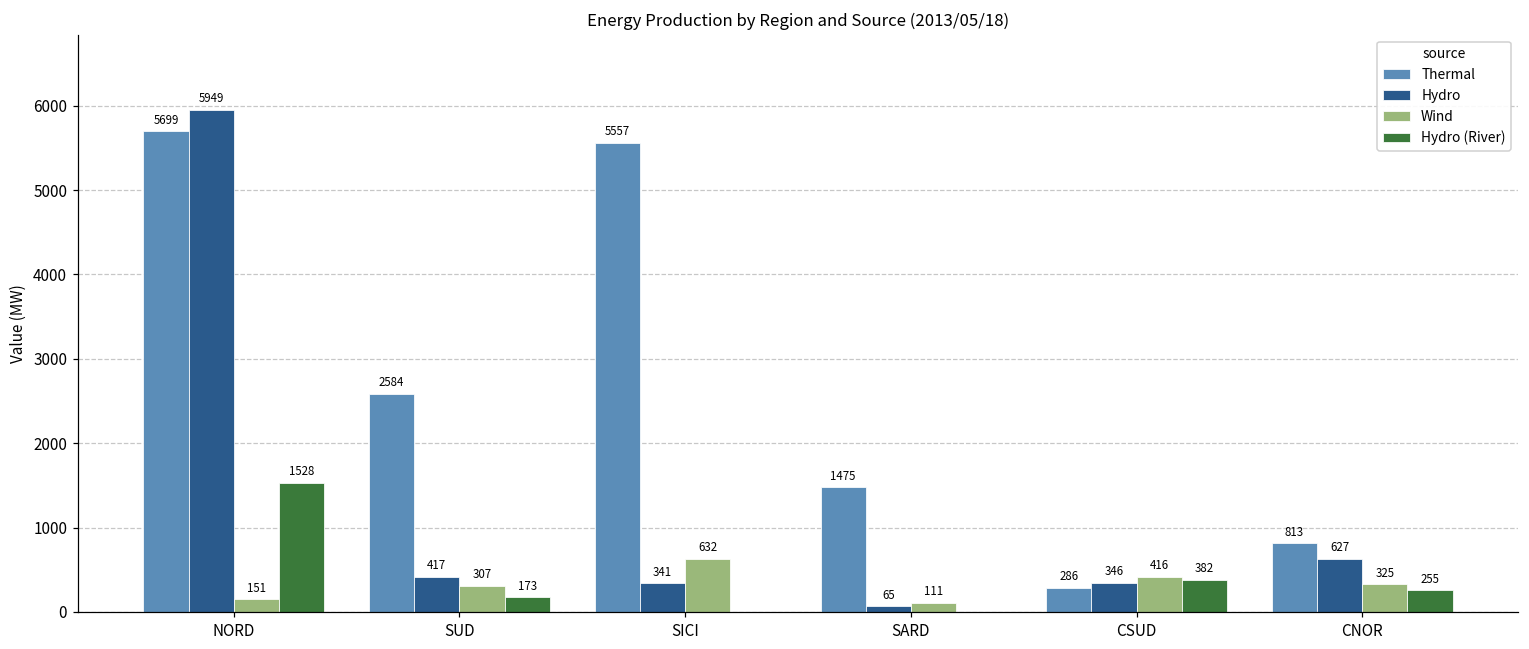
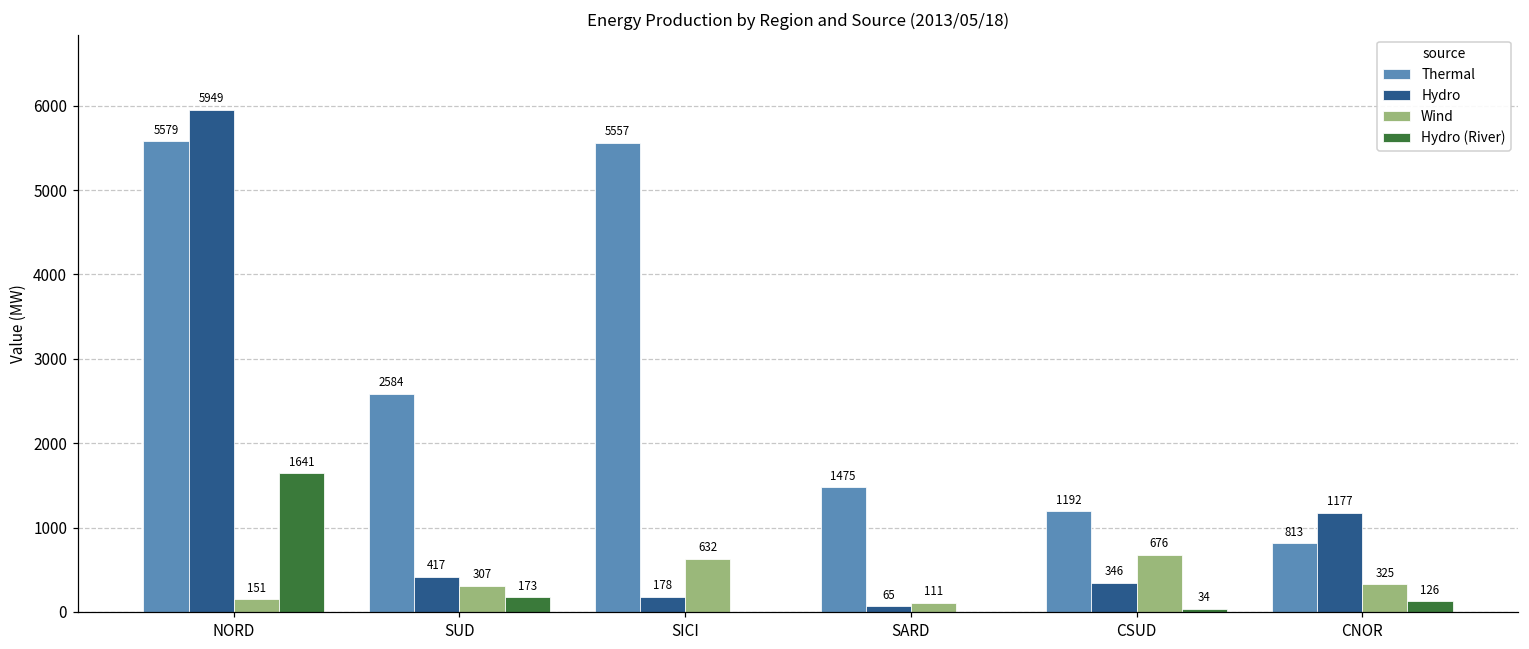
Thermal, NORD: 5699 -> 5579
Hydro (River), NORD: 1528 -> 1641
Hydro, SICI: 341 -> 178
Thermal, CSUD: 286 -> 1192
Wind, CSUD: 416 -> 676
Hydro (River), CSUD: 382 -> 34
Hydro, CNOR: 627 -> 1177
Hydro (River), CNOR: 255 -> 126
